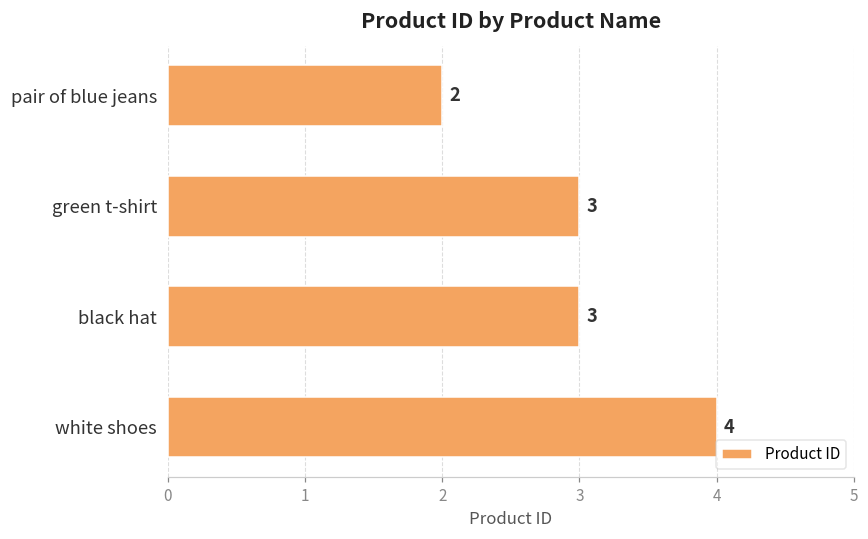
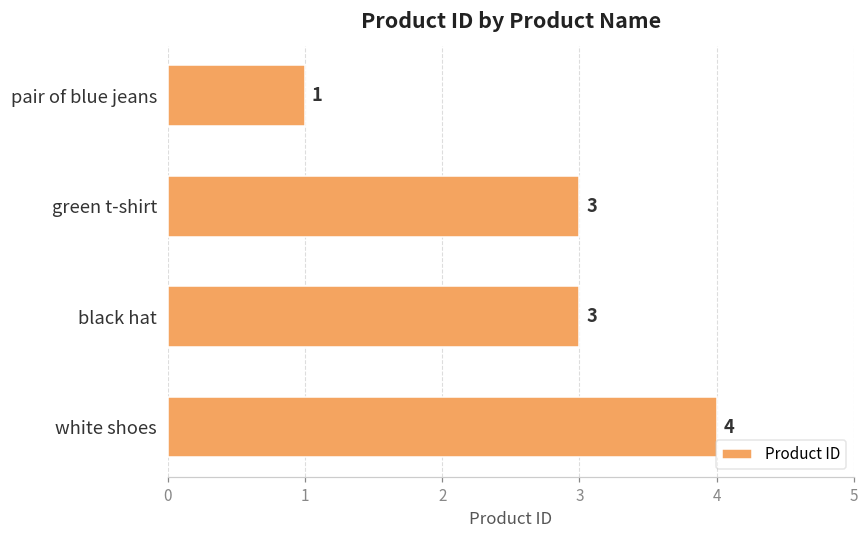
pair of blue jeans: 2 -> 1
